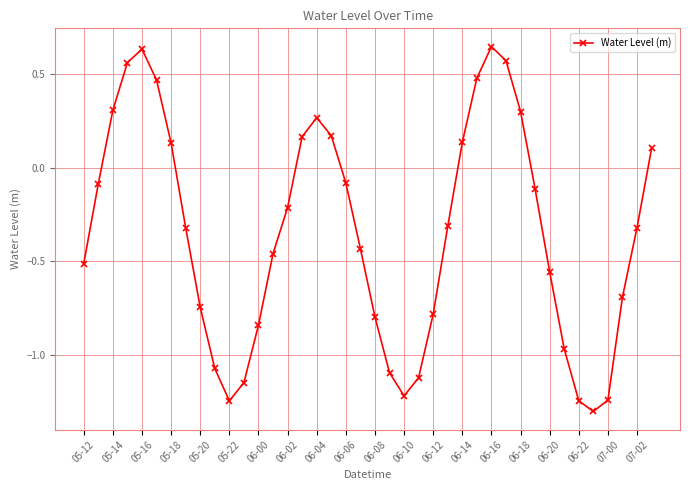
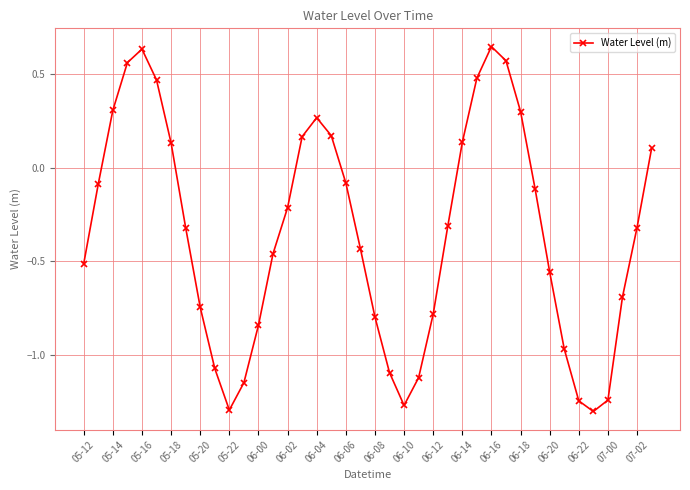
05-22: -1.24 -> -1.29
06-10: -1.22 -> -1.27
